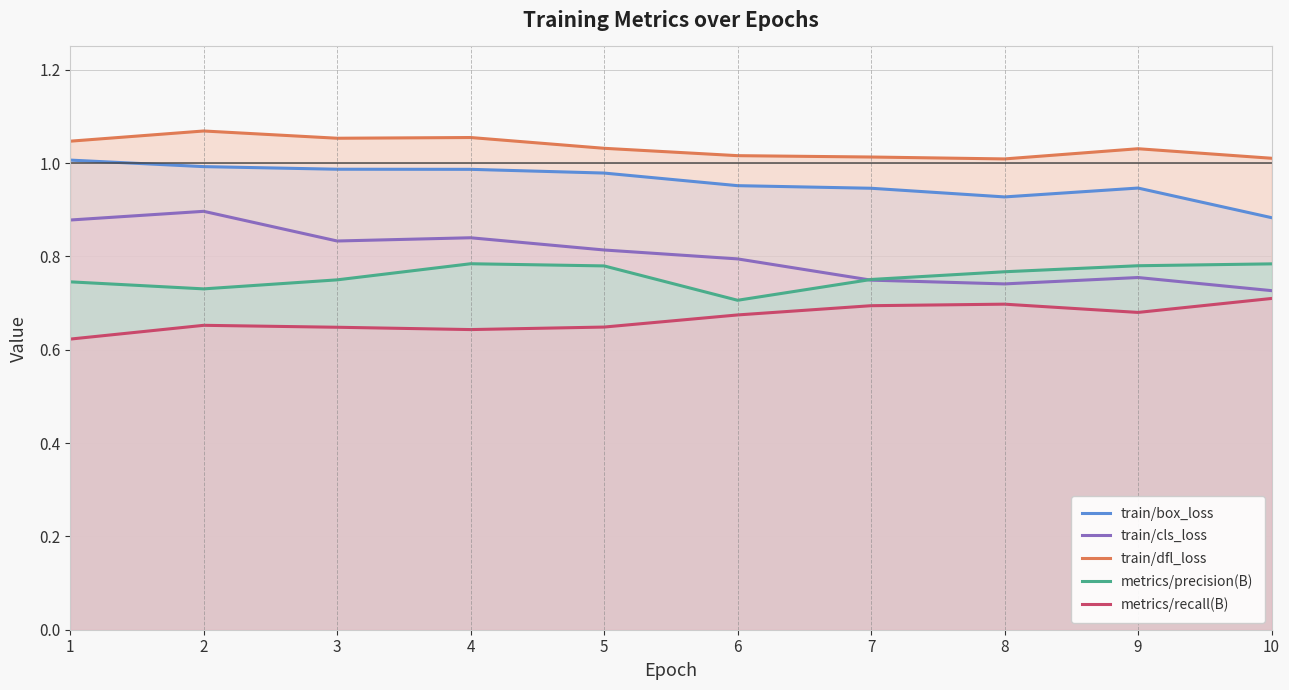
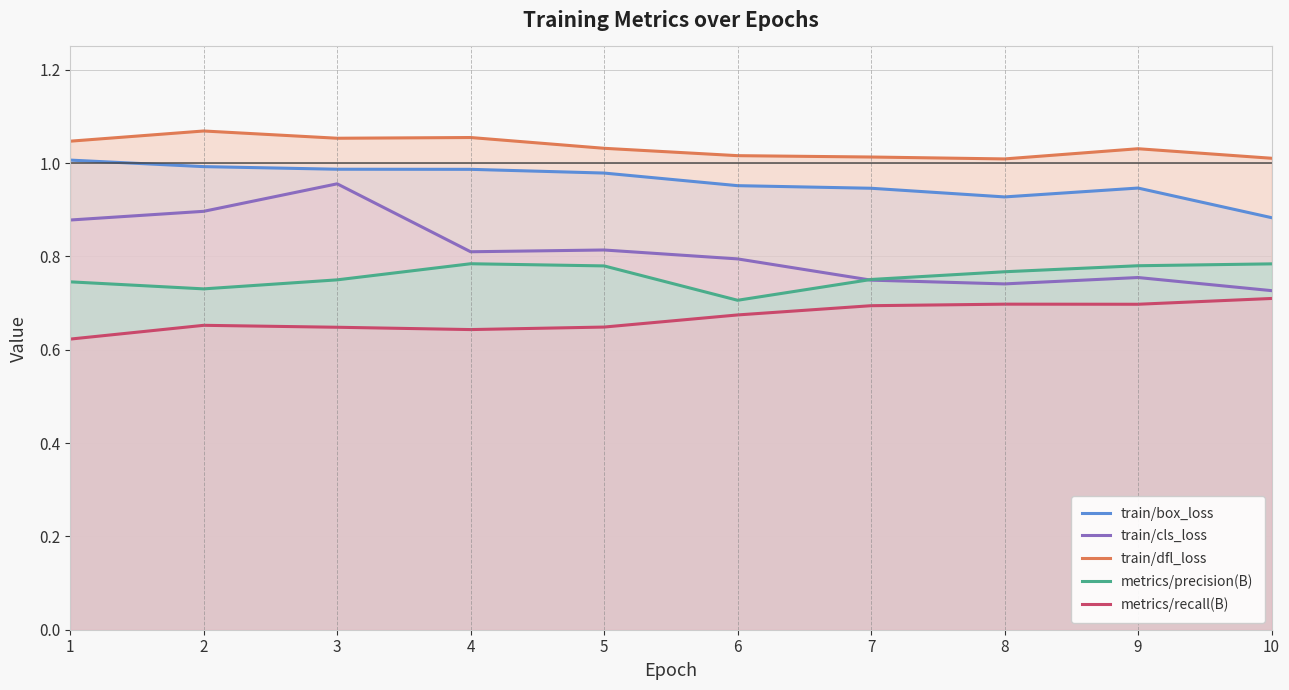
train/cls_loss, 3: 0.83 -> 0.96
train/cls_loss, 4: 0.84 -> 0.81
metrics/recall(B), 9: 0.68 -> 0.70
